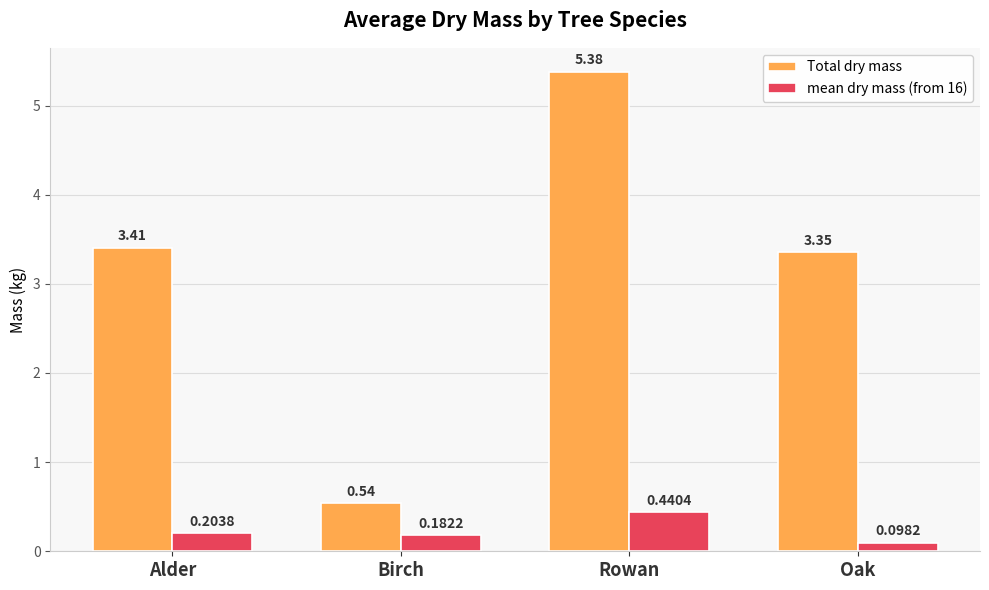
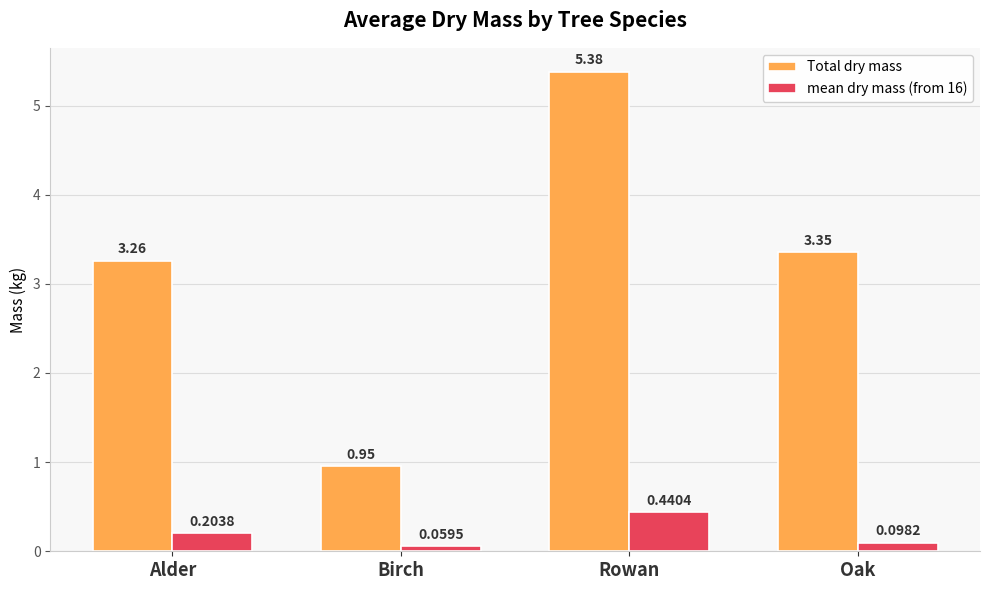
Total dry mass, Alder: 3.41 -> 3.26
Total dry mass, Birch: 0.54 -> 0.95
mean dry mass (from 16), Birch: 0.1822 -> 0.0595
